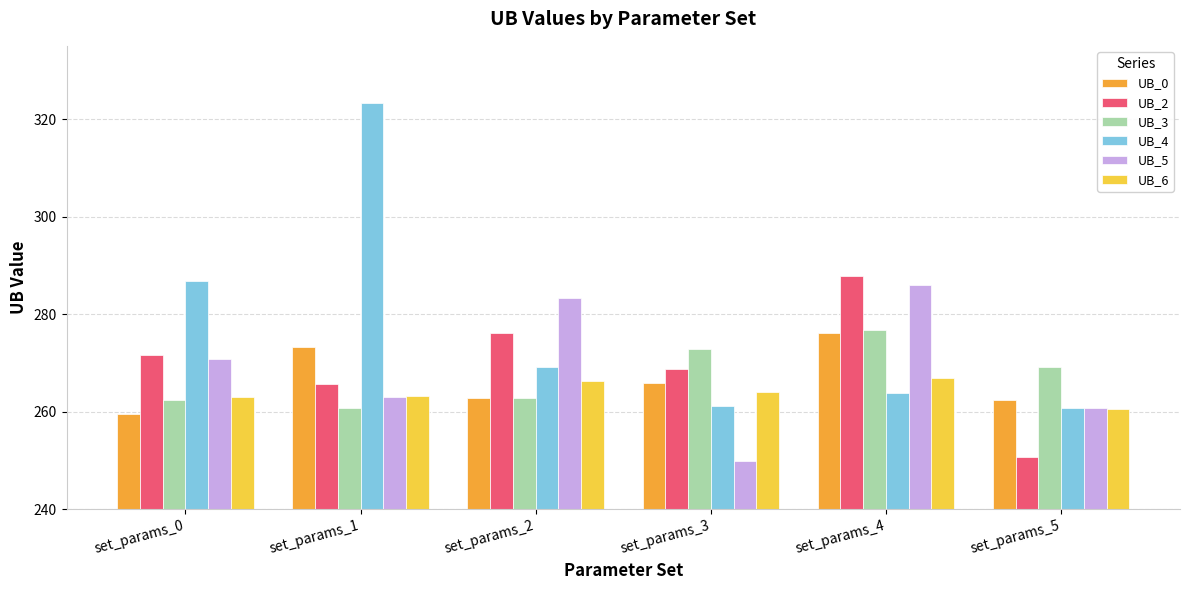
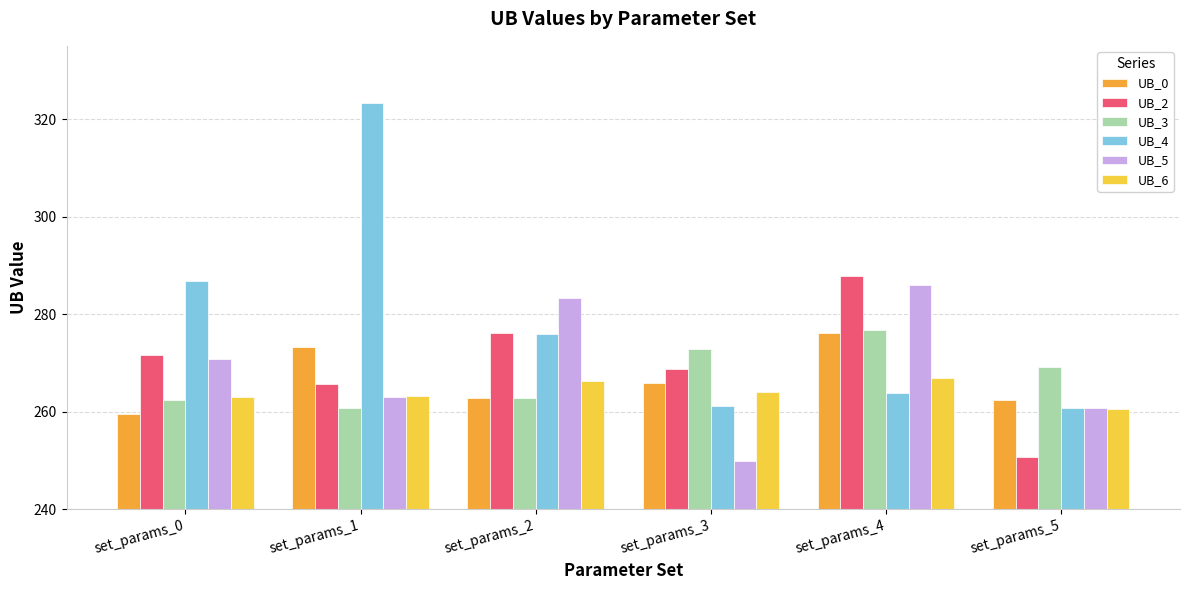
UB_4, set_params_2: 269 -> 276
